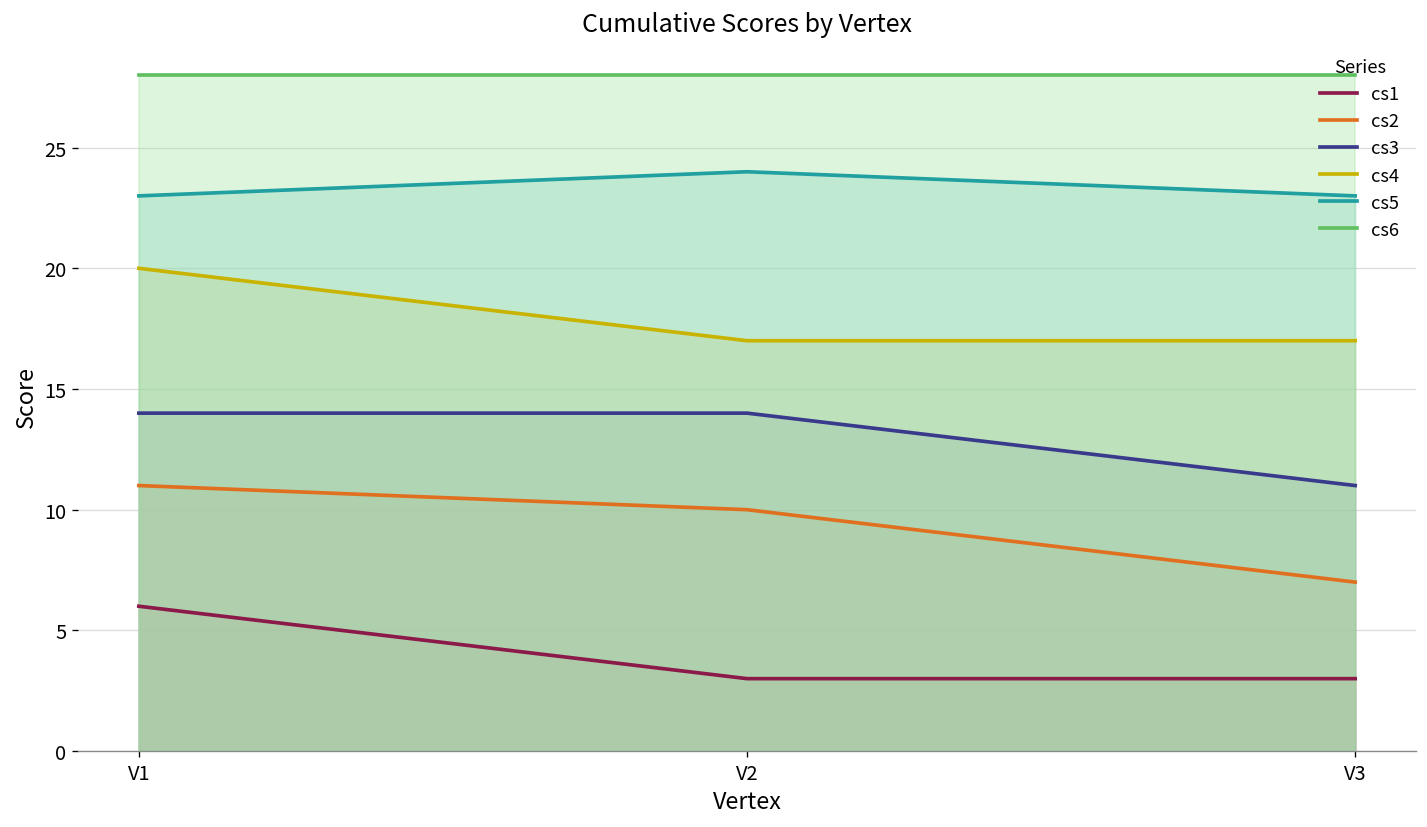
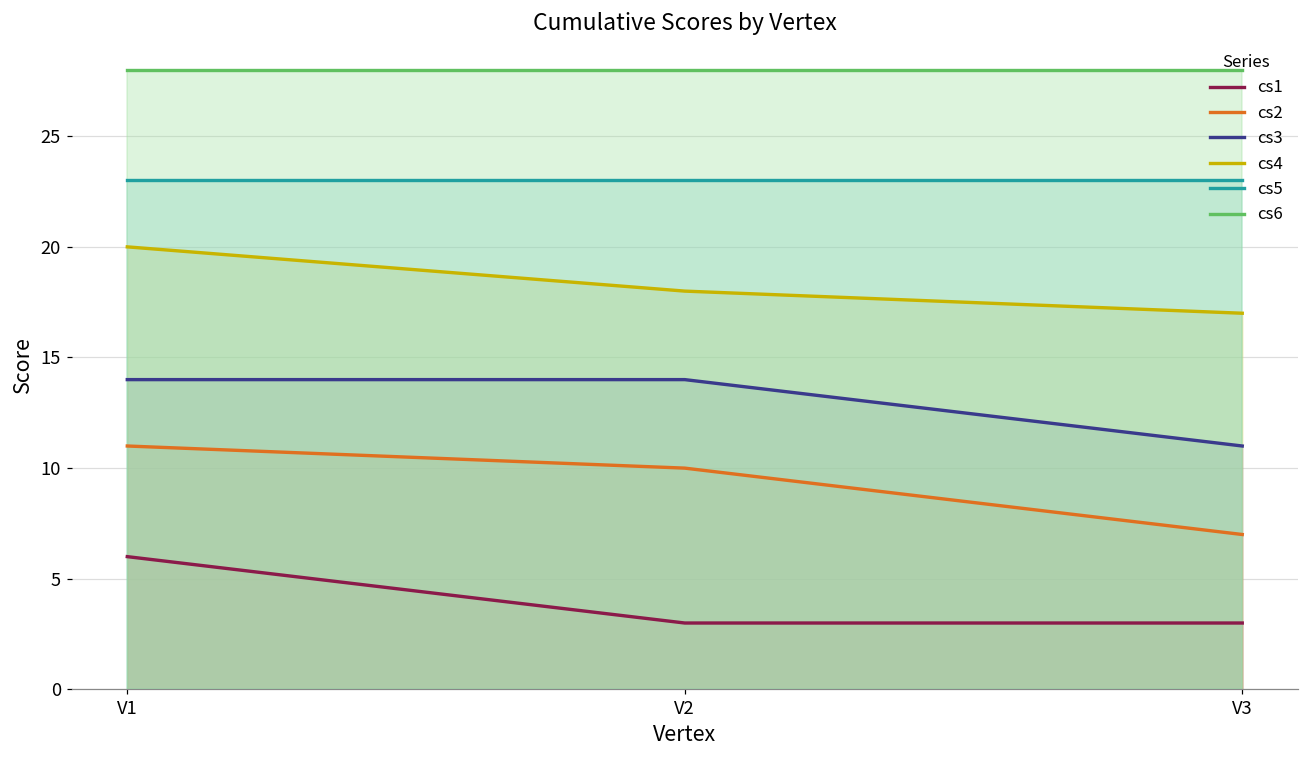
cs4, V2: 17 -> 18
cs5, V2: 24 -> 23
